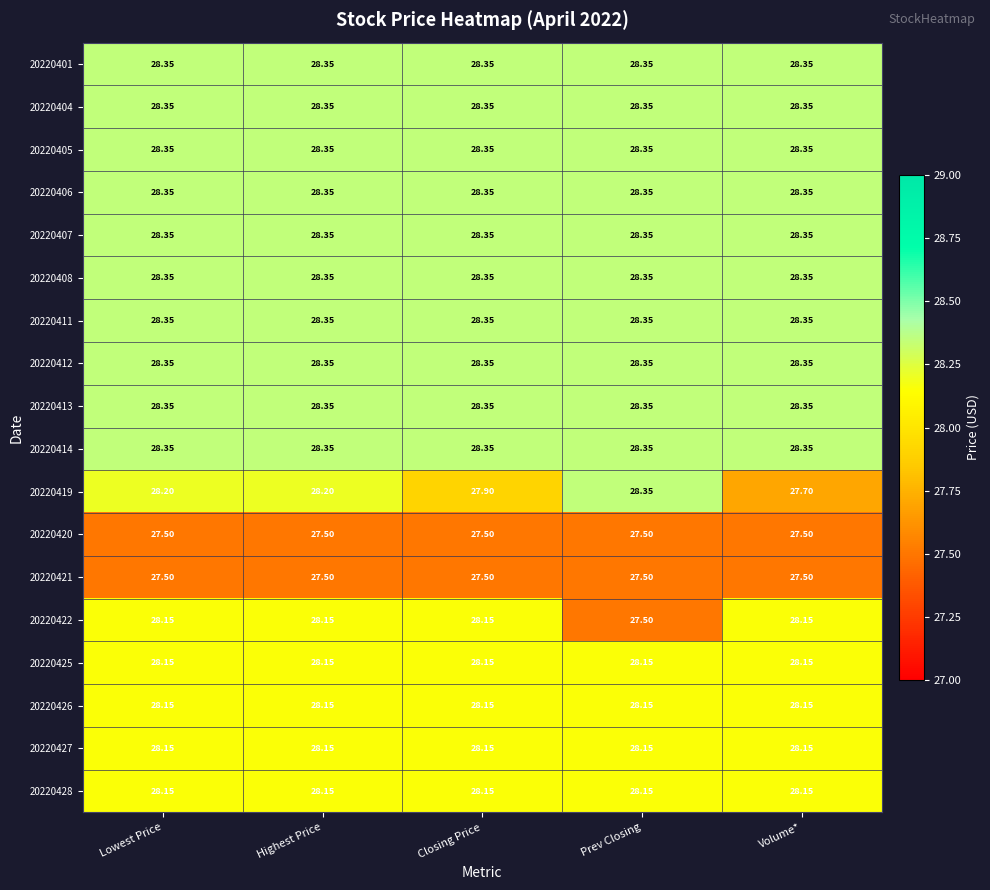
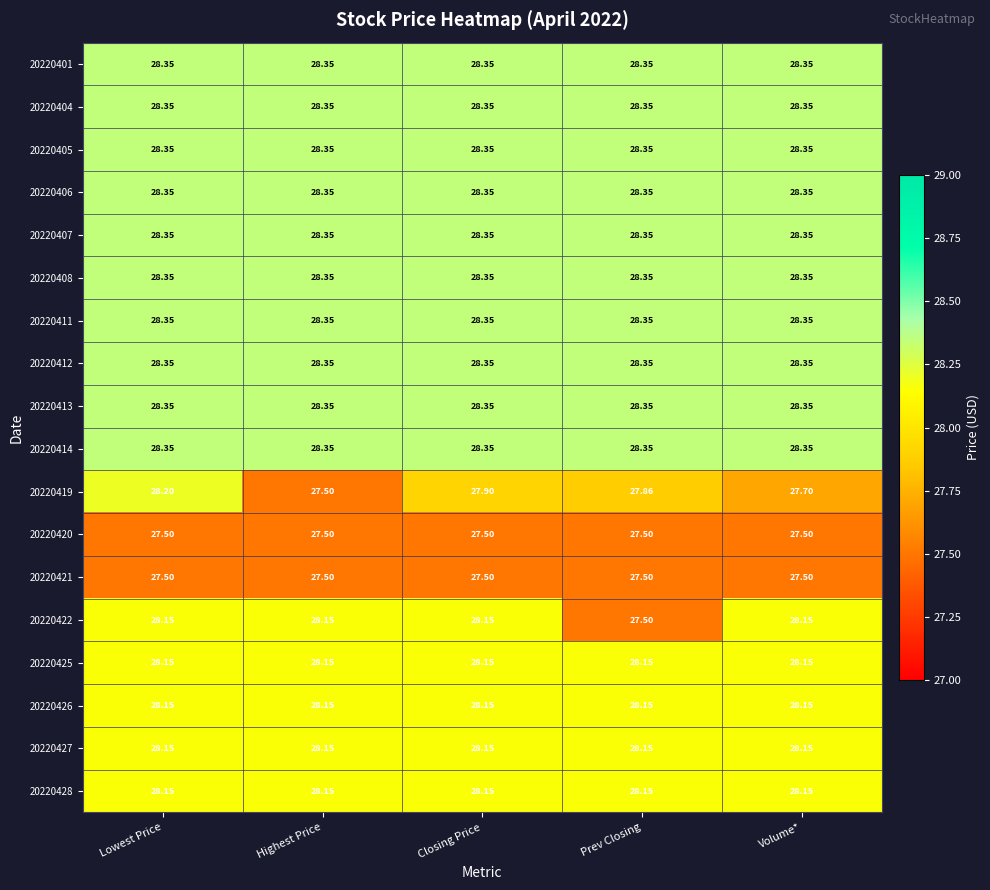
20220419, Highest Price: 28.20 -> 27.50
20220419, Prev Closing: 28.35 -> 27.86
